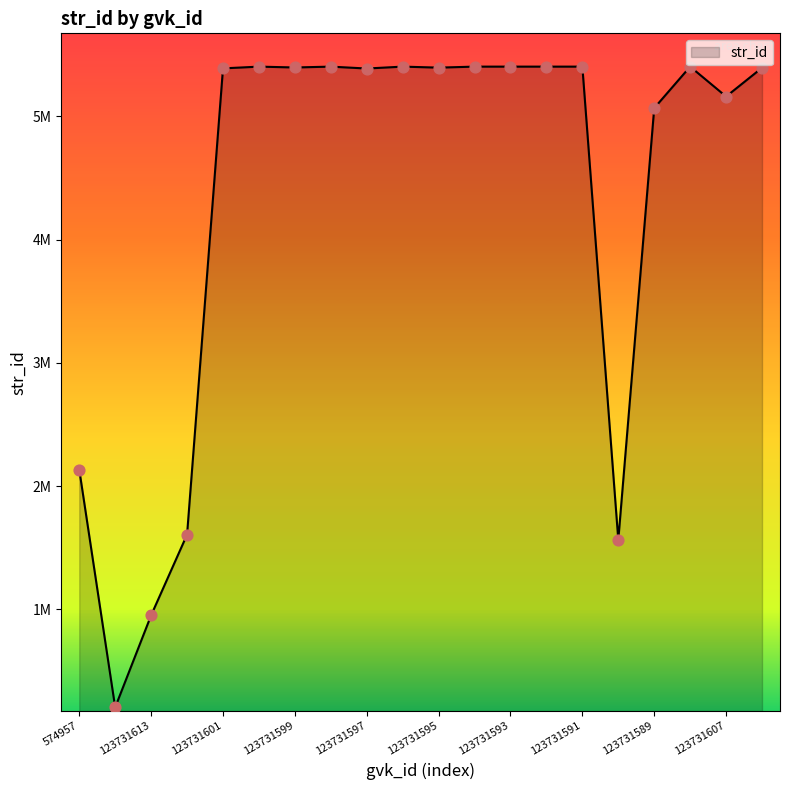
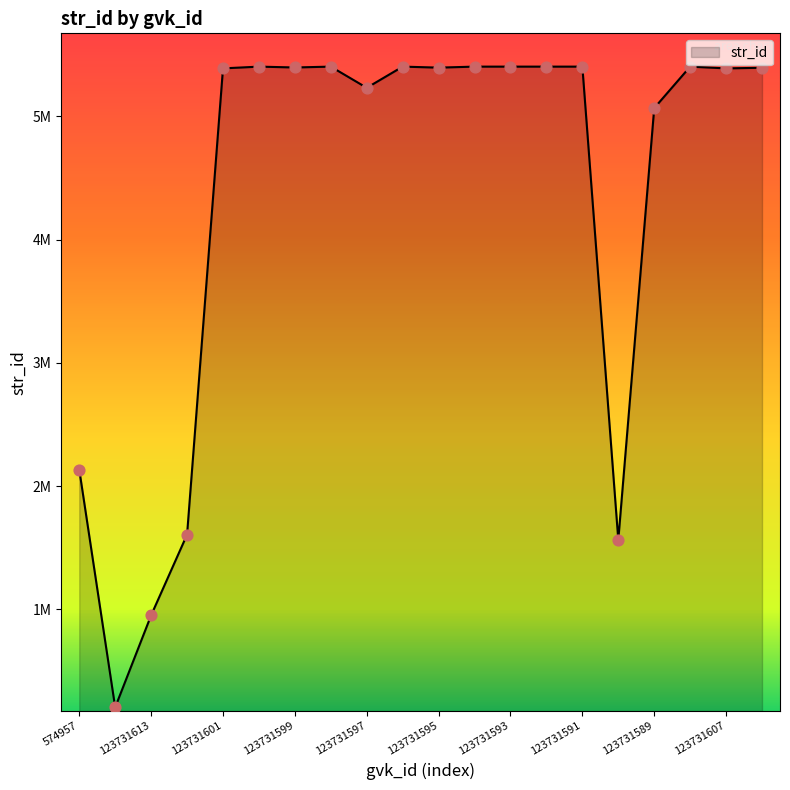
123731597: 5390000 -> 5230000
123731607: 5160000 -> 5390000
